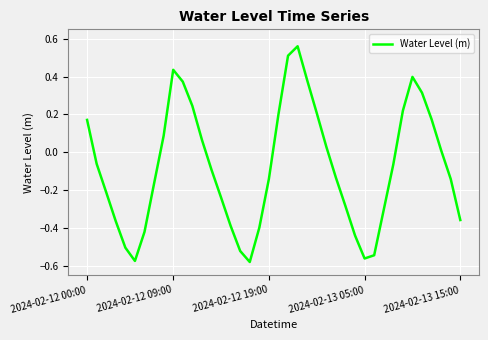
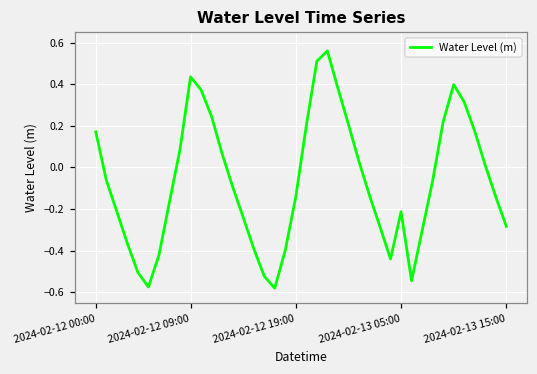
2024-02-13 05:00: -0.56 -> -0.21
2024-02-13 15:00: -0.36 -> -0.28
